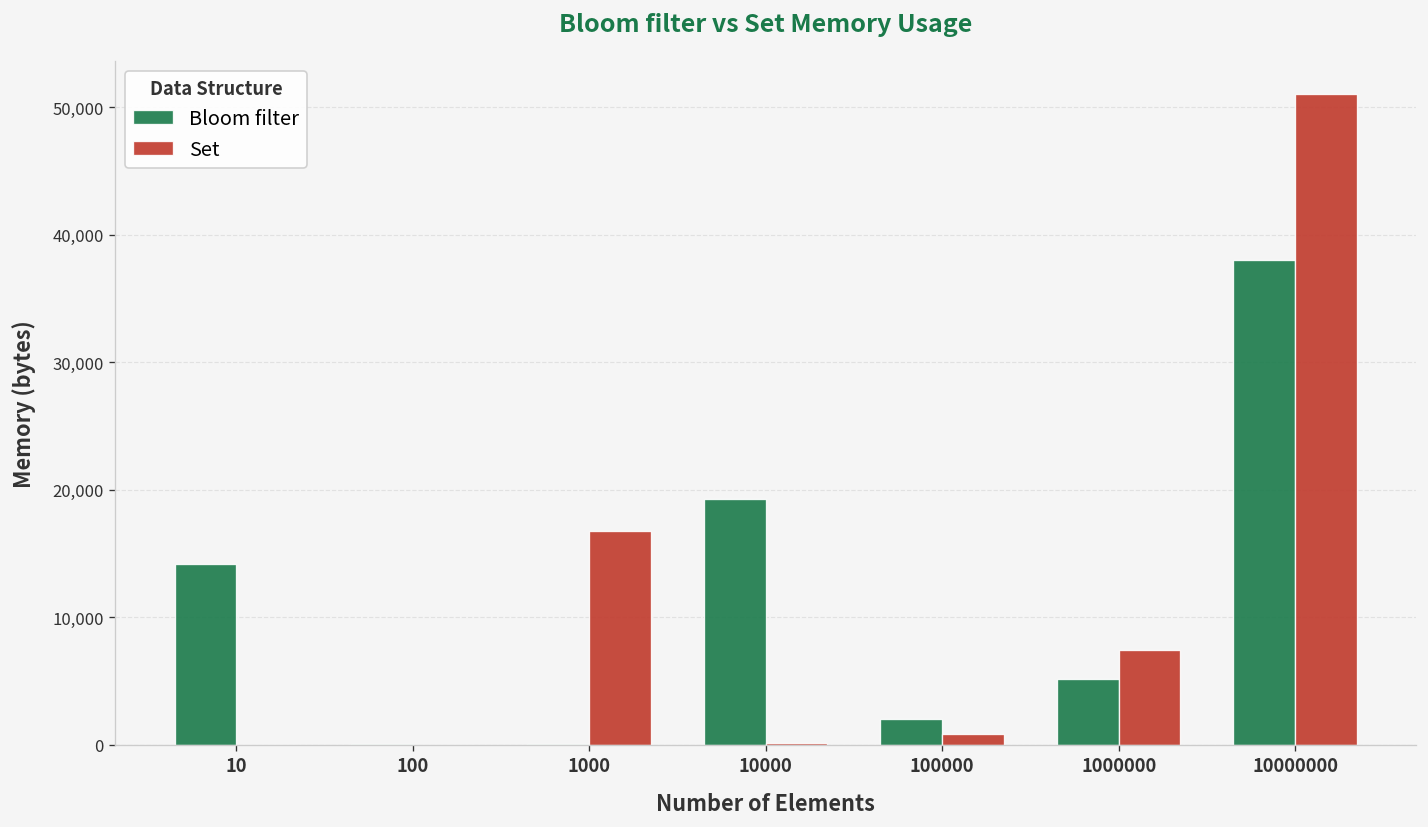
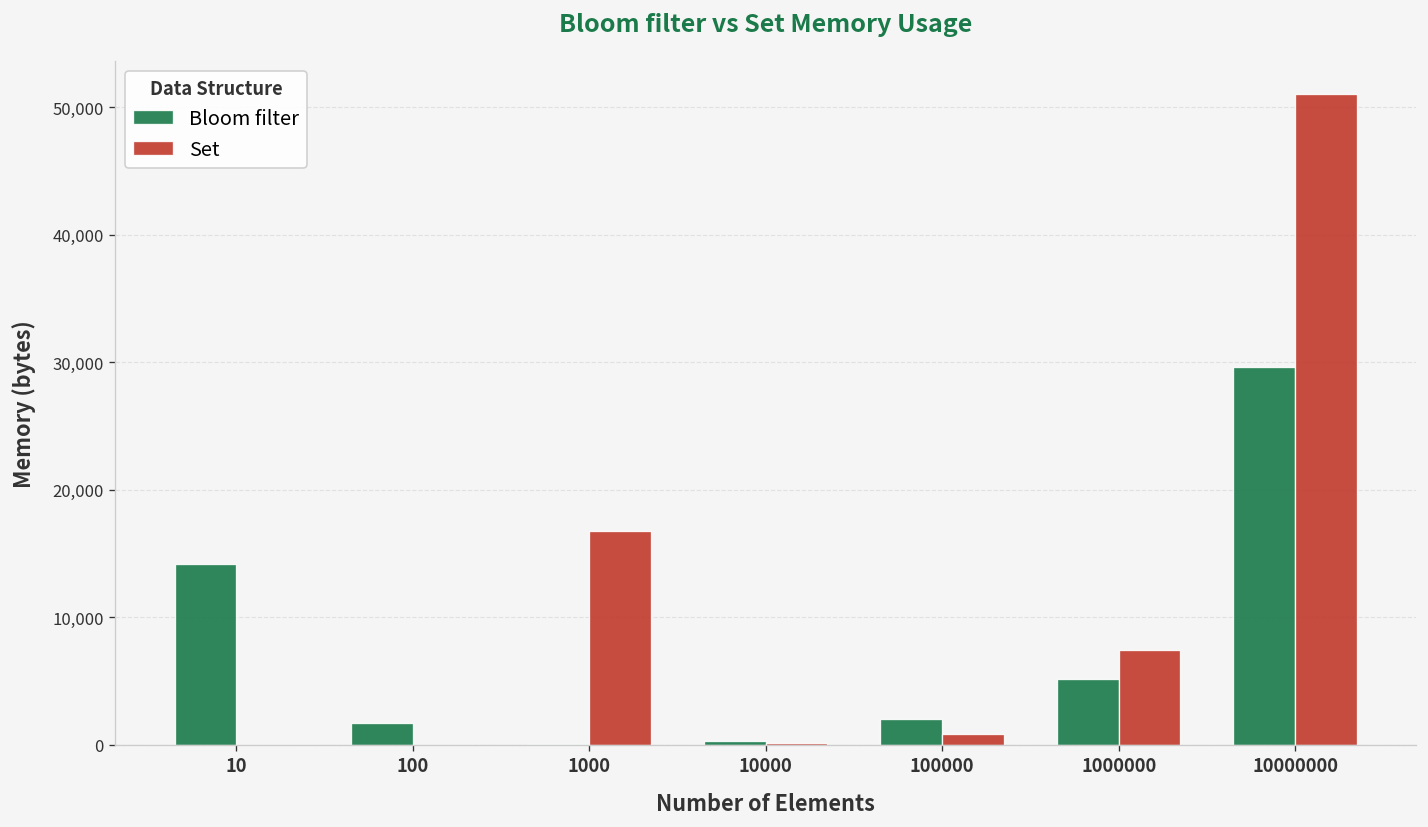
Bloom filter, 100: 0 -> 1,700
Bloom filter, 10000: 19,200 -> 300
Bloom filter, 10000000: 38,000 -> 29,600
